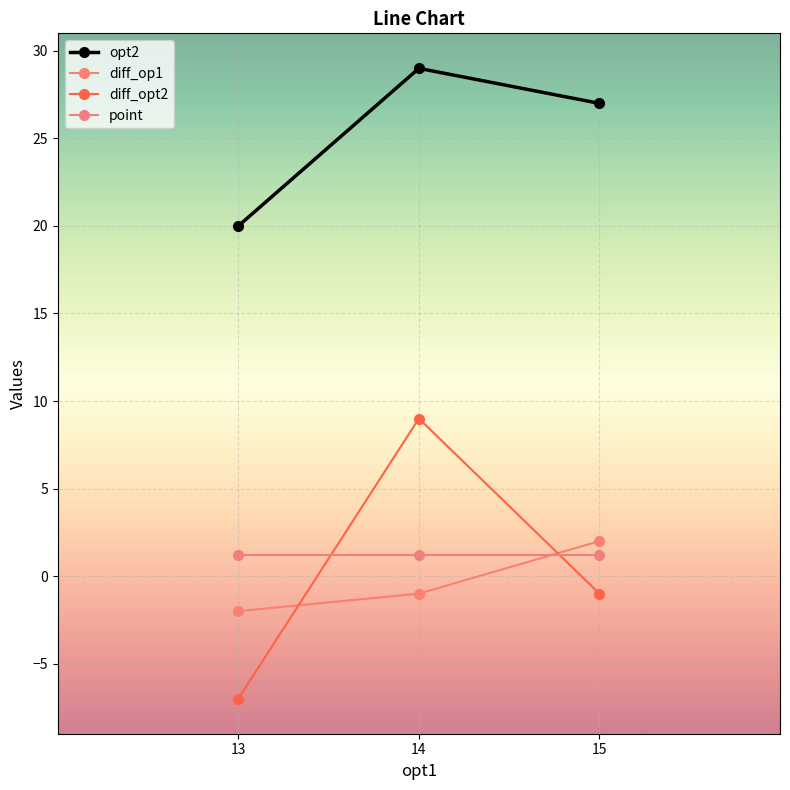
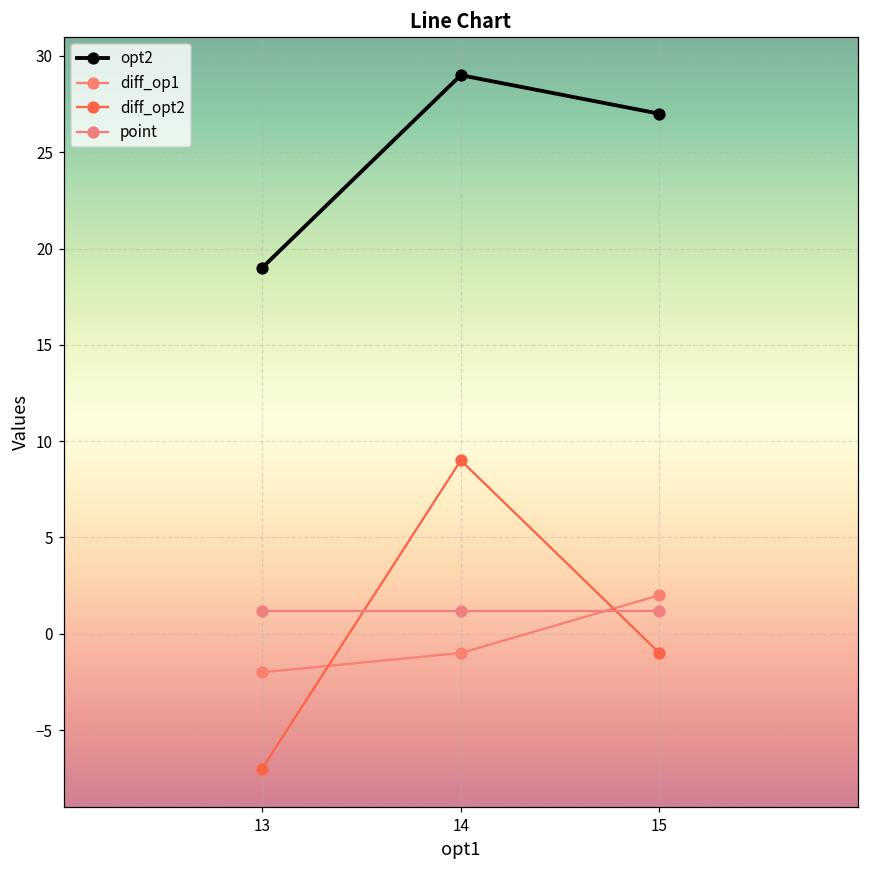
opt2, 13: 20 -> 19
